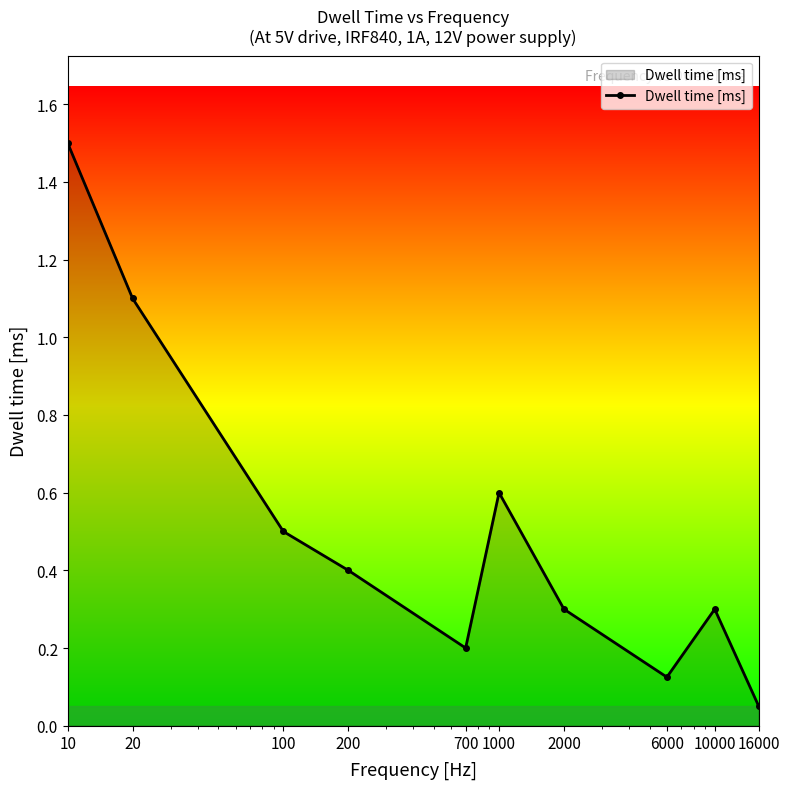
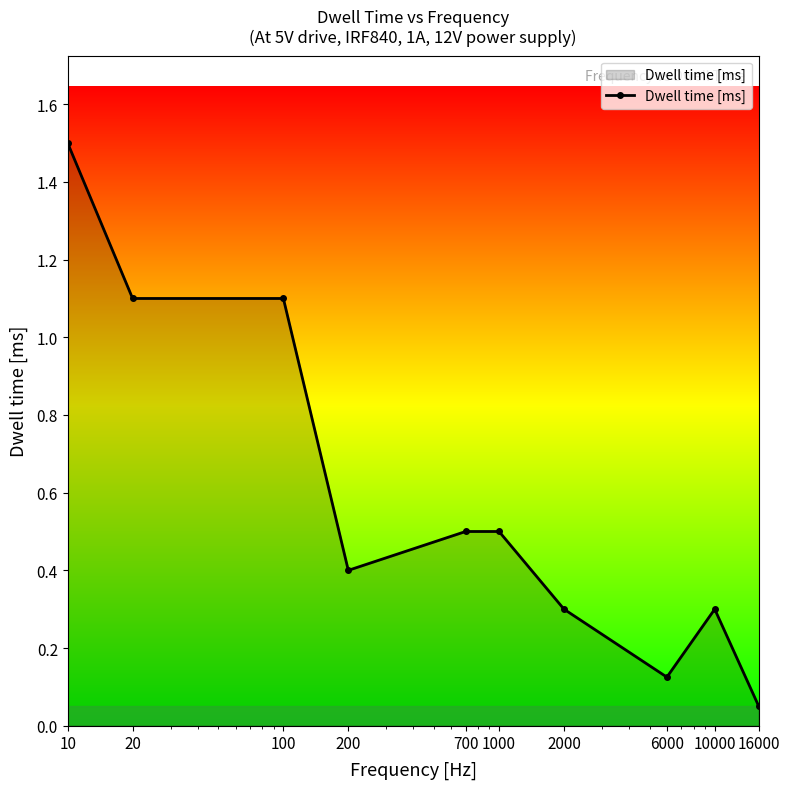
100: 0.5 -> 1.1
700: 0.2 -> 0.5
1000: 0.6 -> 0.5
